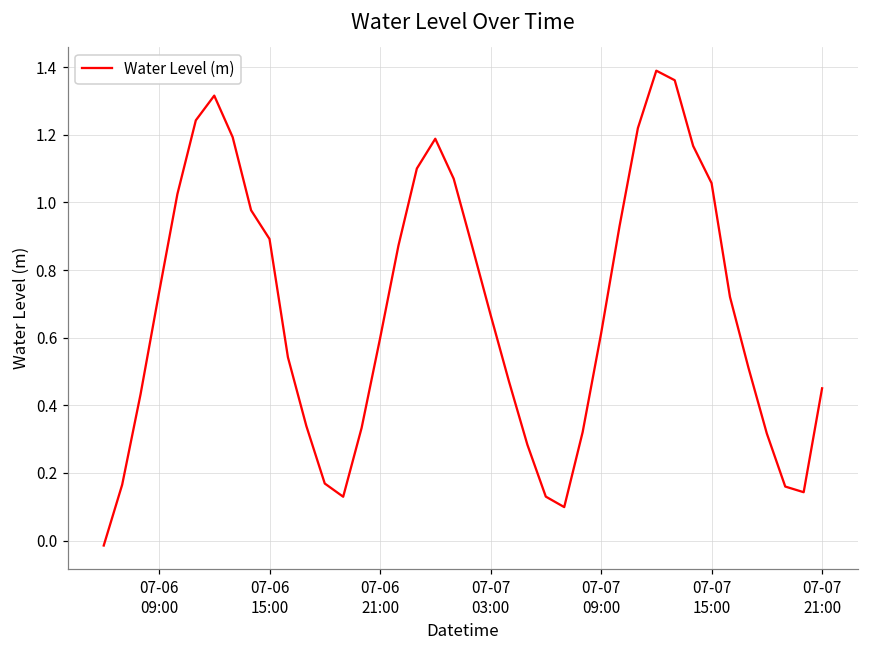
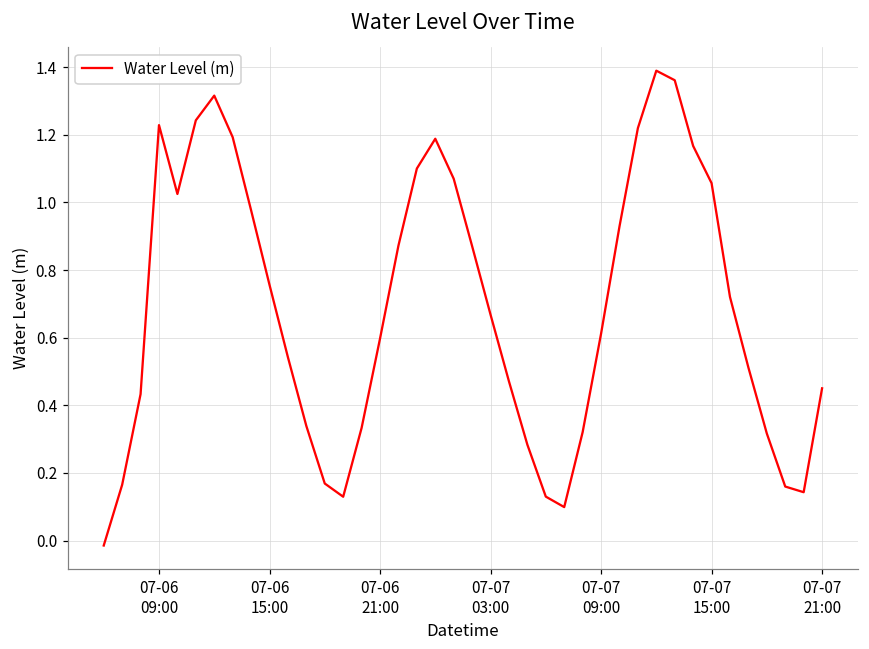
07-06 09:00: 0.73 -> 1.23
07-06 15:00: 0.89 -> 0.76
